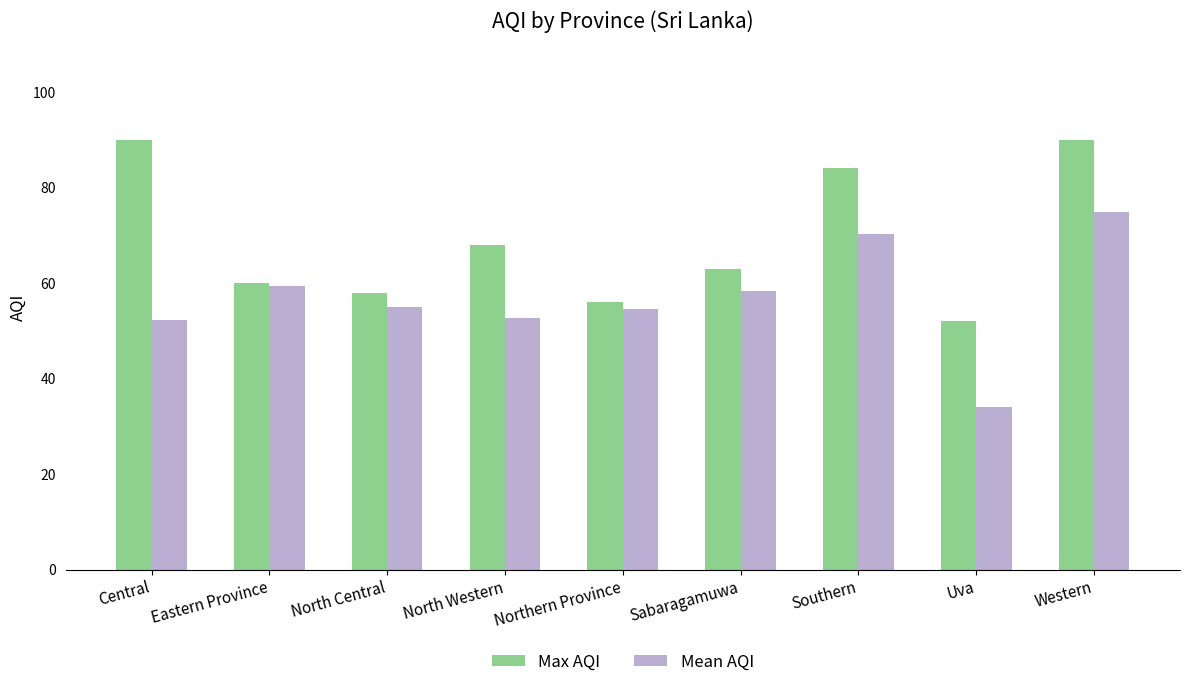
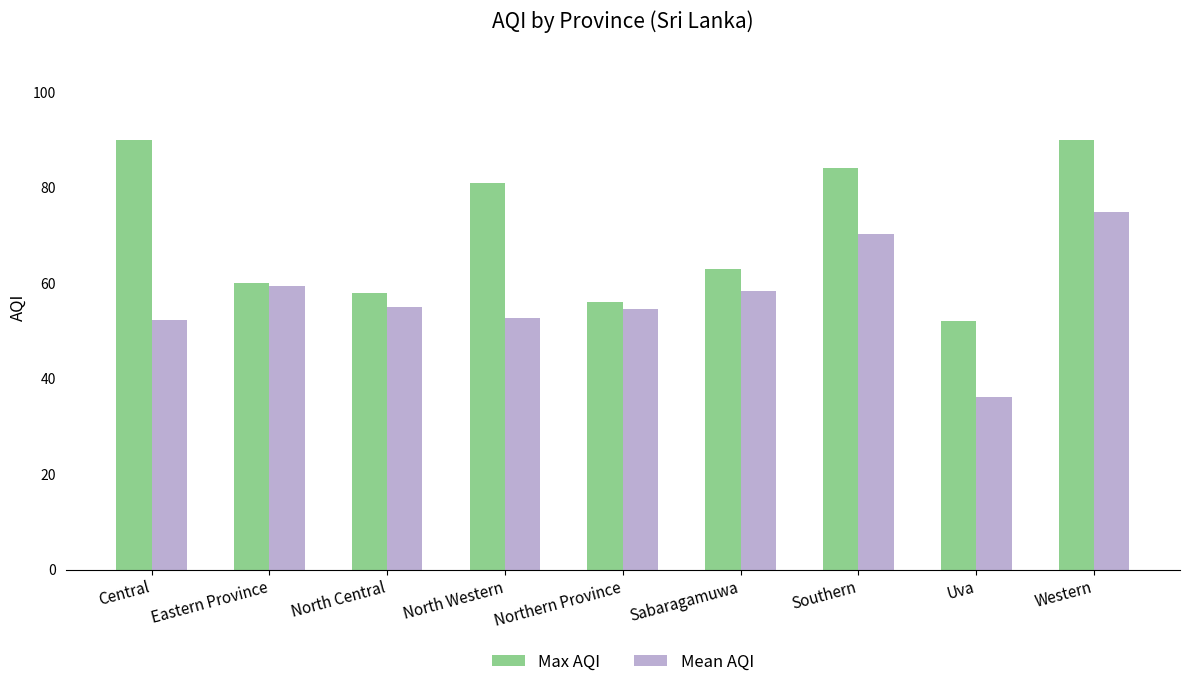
Max AQI, North Western: 68 -> 81
Mean AQI, Uva: 34 -> 36
